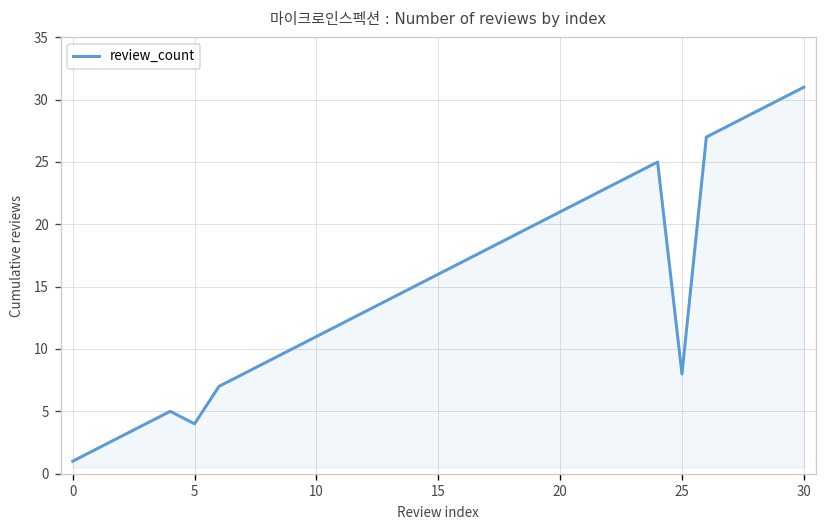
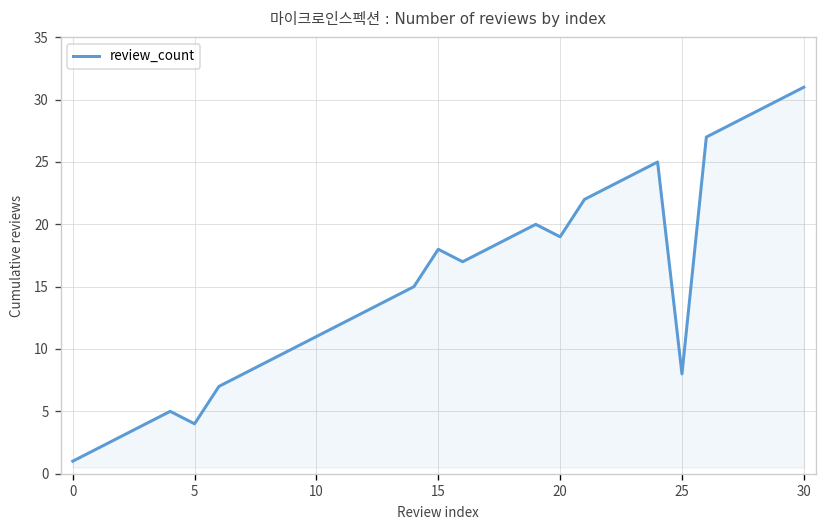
15: 16 -> 18
20: 21 -> 19
